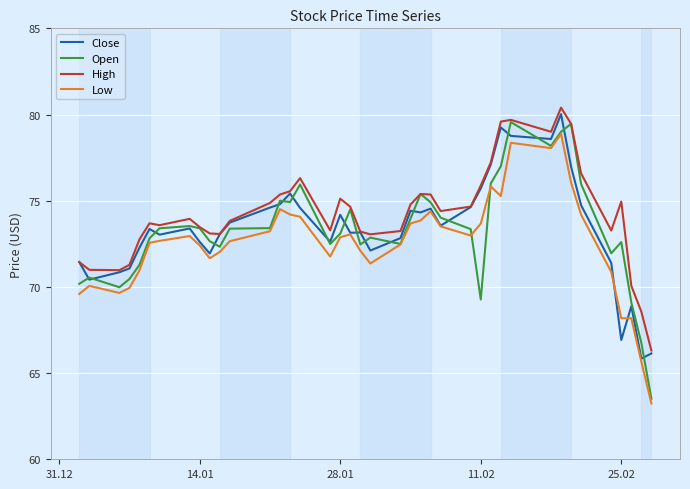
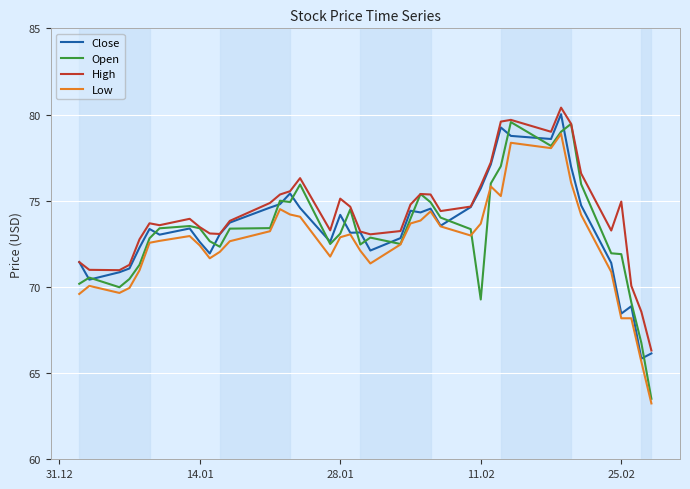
Close, 25.02: 66.9 -> 68.5
Open, 25.02: 72.6 -> 71.9
